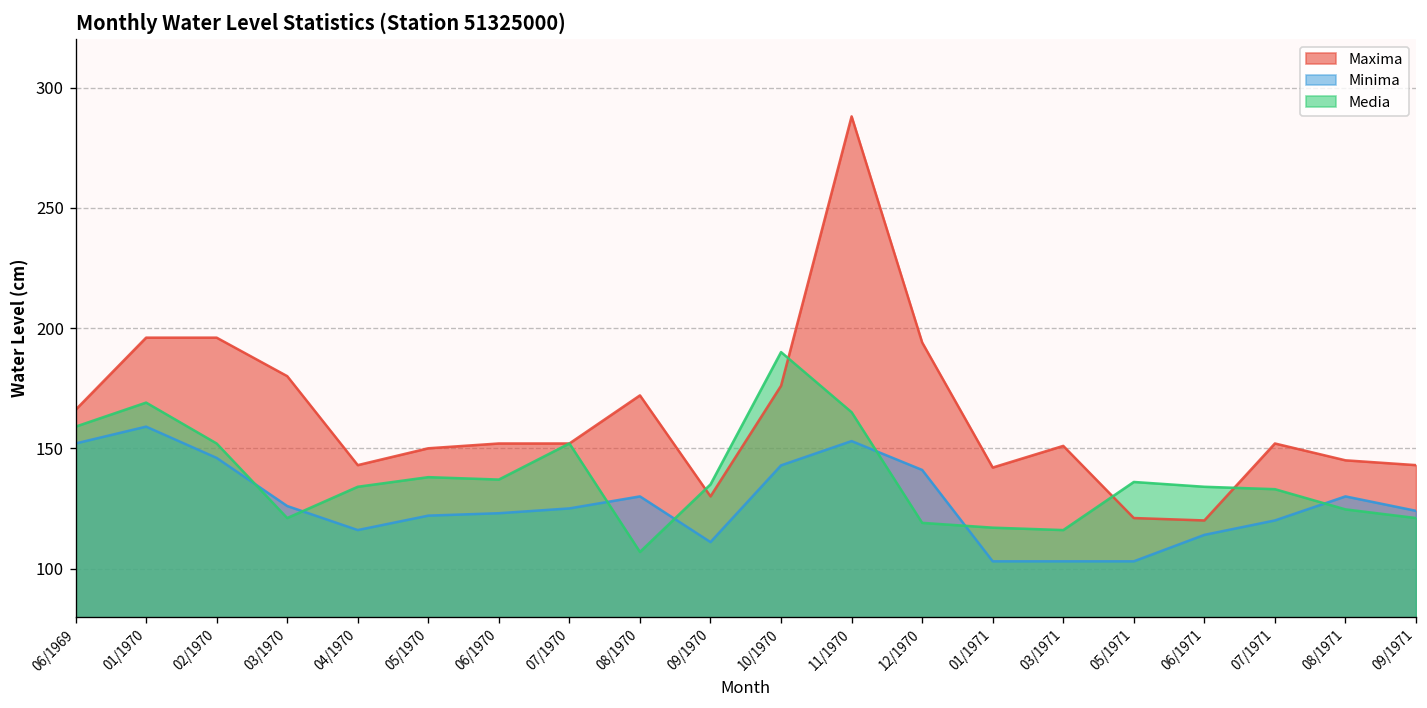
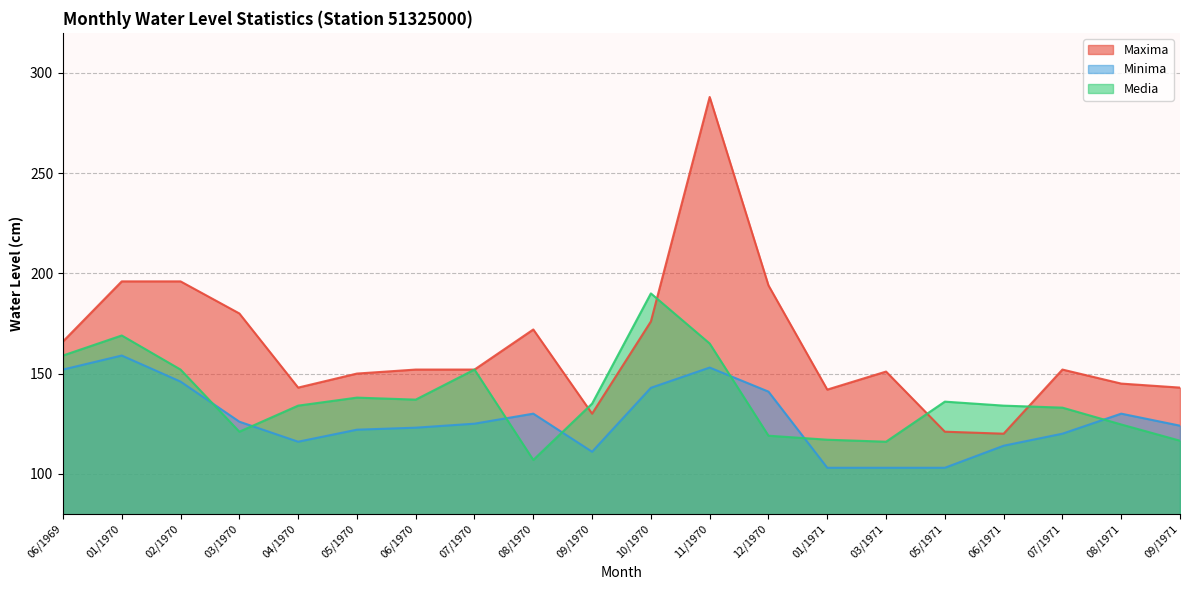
Media, 09/1971: 121 -> 117
